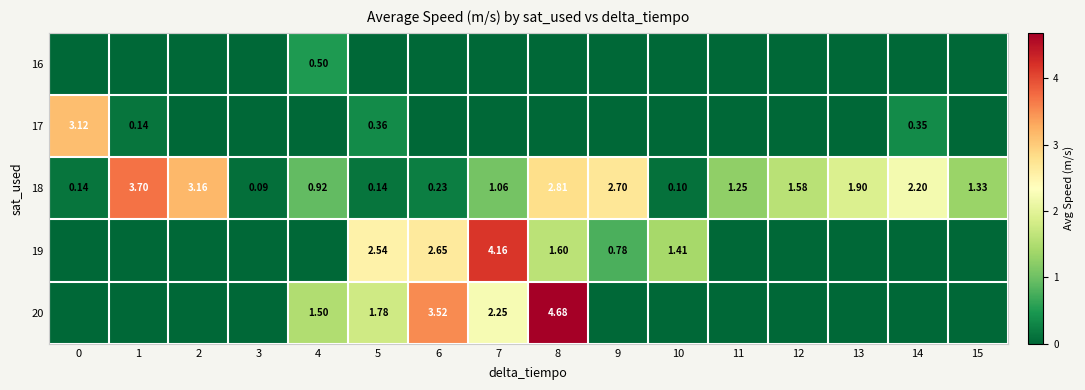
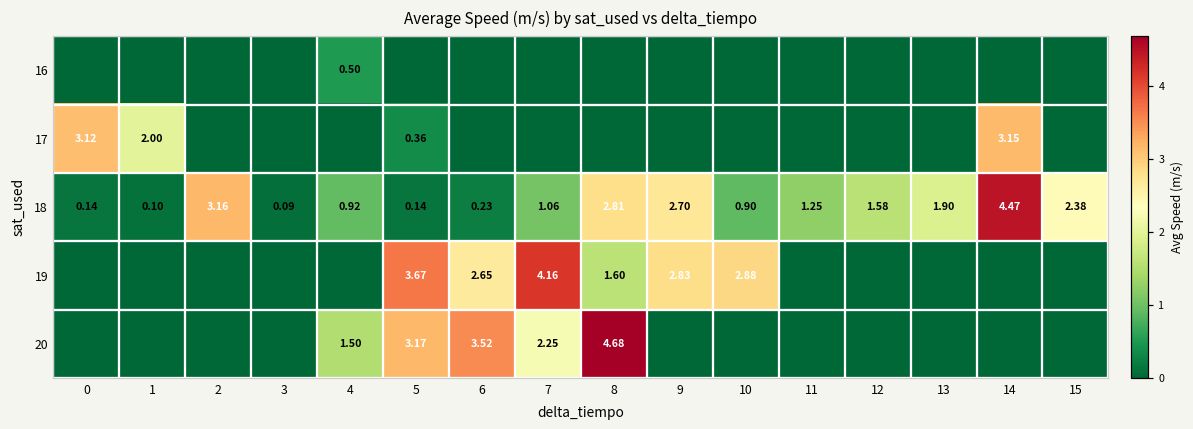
17, 1: 0.14 -> 2.00
17, 14: 0.35 -> 3.15
18, 1: 3.70 -> 0.10
18, 10: 0.10 -> 0.90
18, 14: 2.20 -> 4.47
18, 15: 1.33 -> 2.38
19, 5: 2.54 -> 3.67
19, 9: 0.78 -> 2.83
19, 10: 1.41 -> 2.88
20, 5: 1.78 -> 3.17
